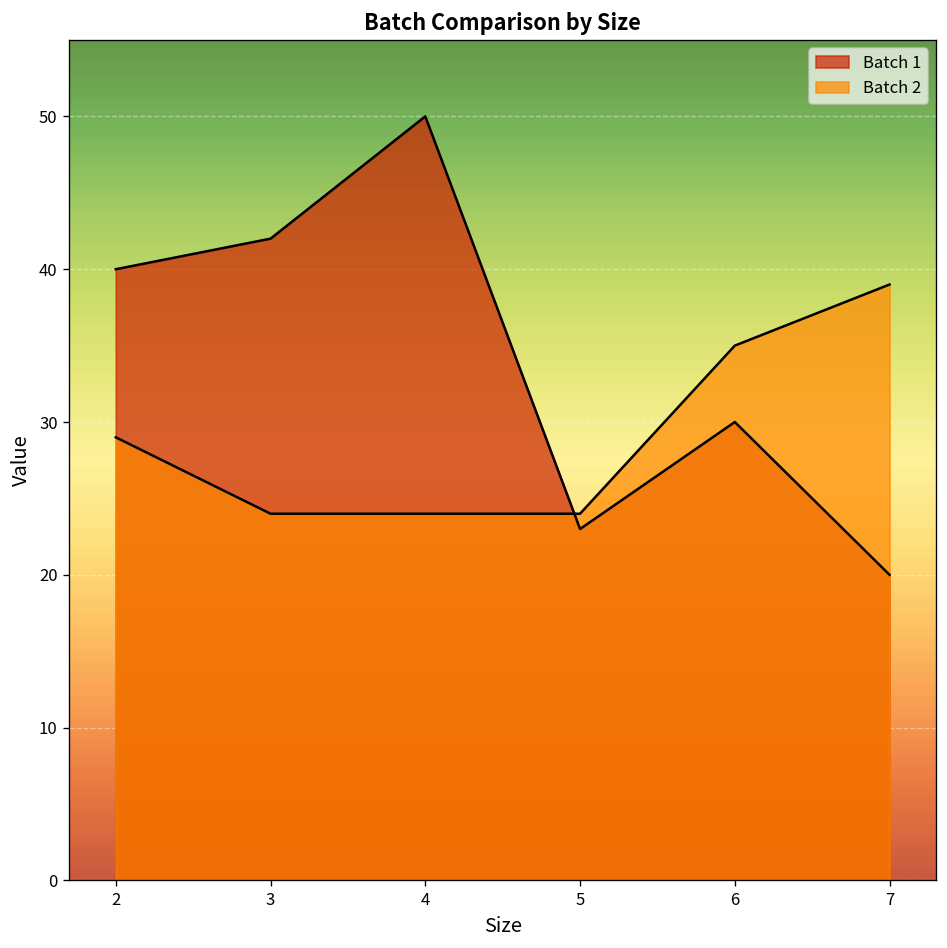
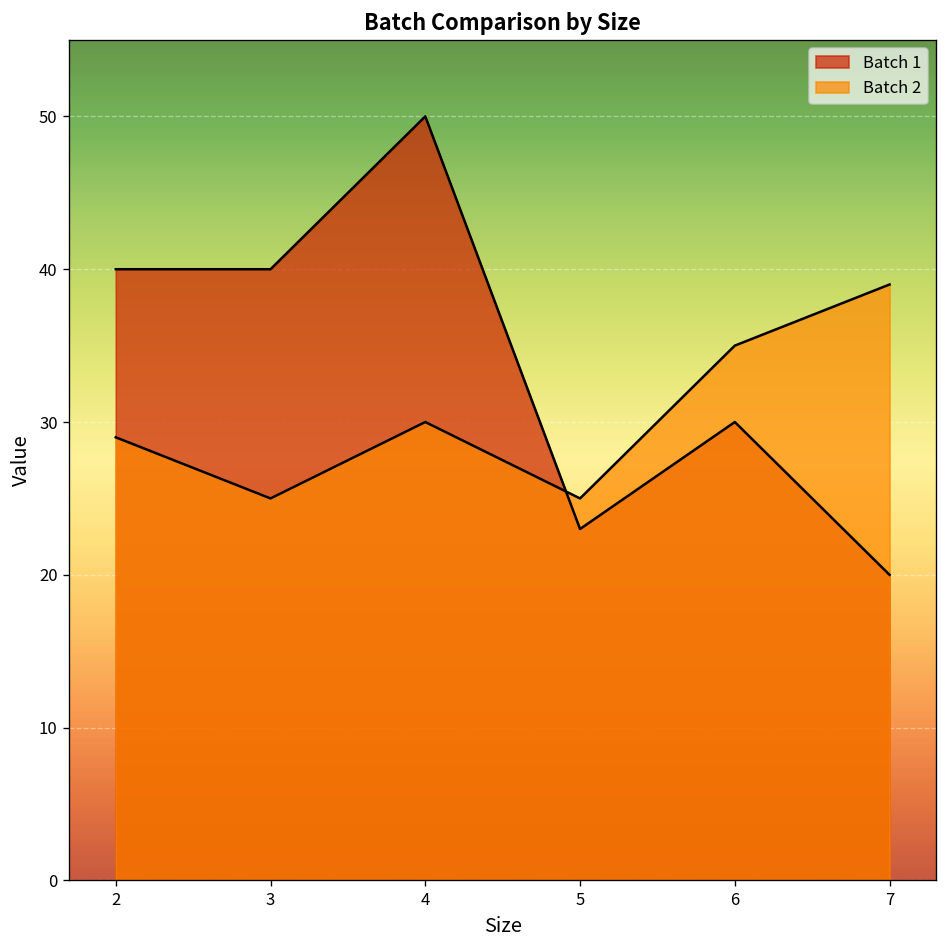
Batch 1, 3: 42 -> 40
Batch 2, 3: 24 -> 25
Batch 2, 4: 24 -> 30
Batch 2, 5: 24 -> 25
